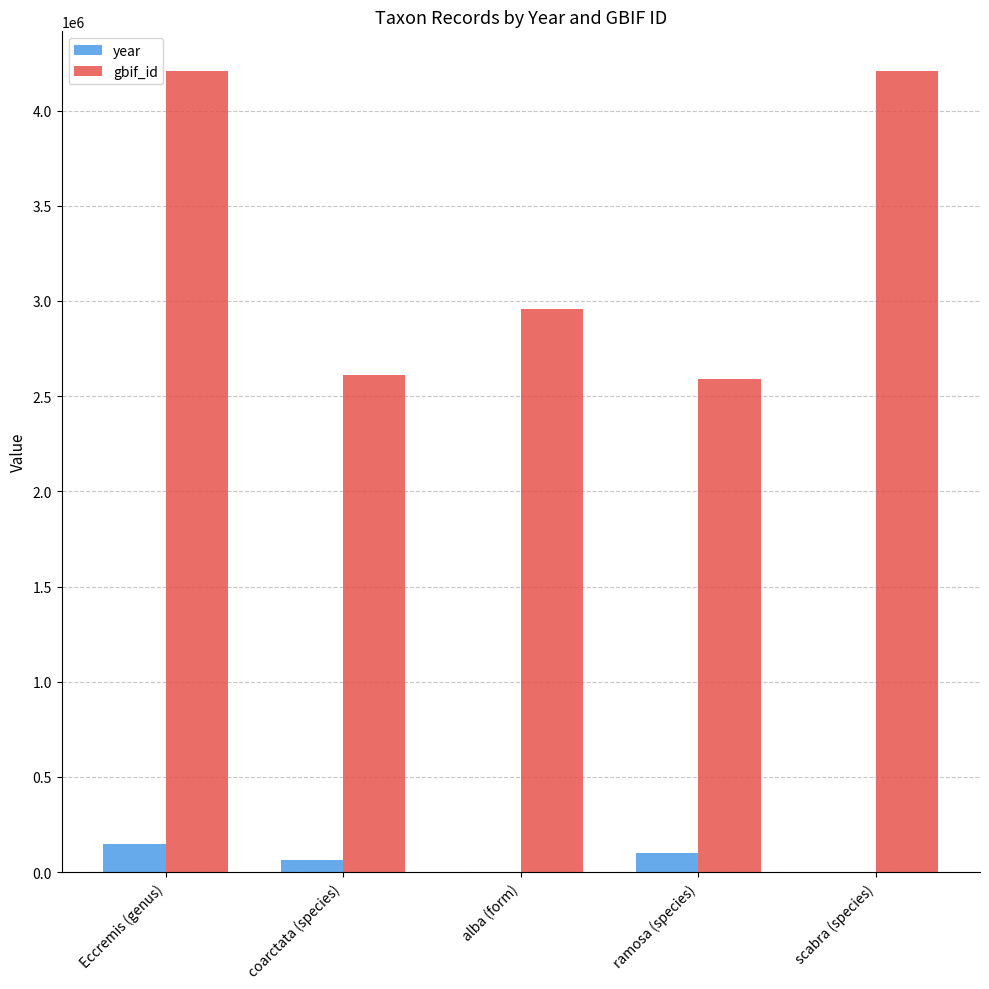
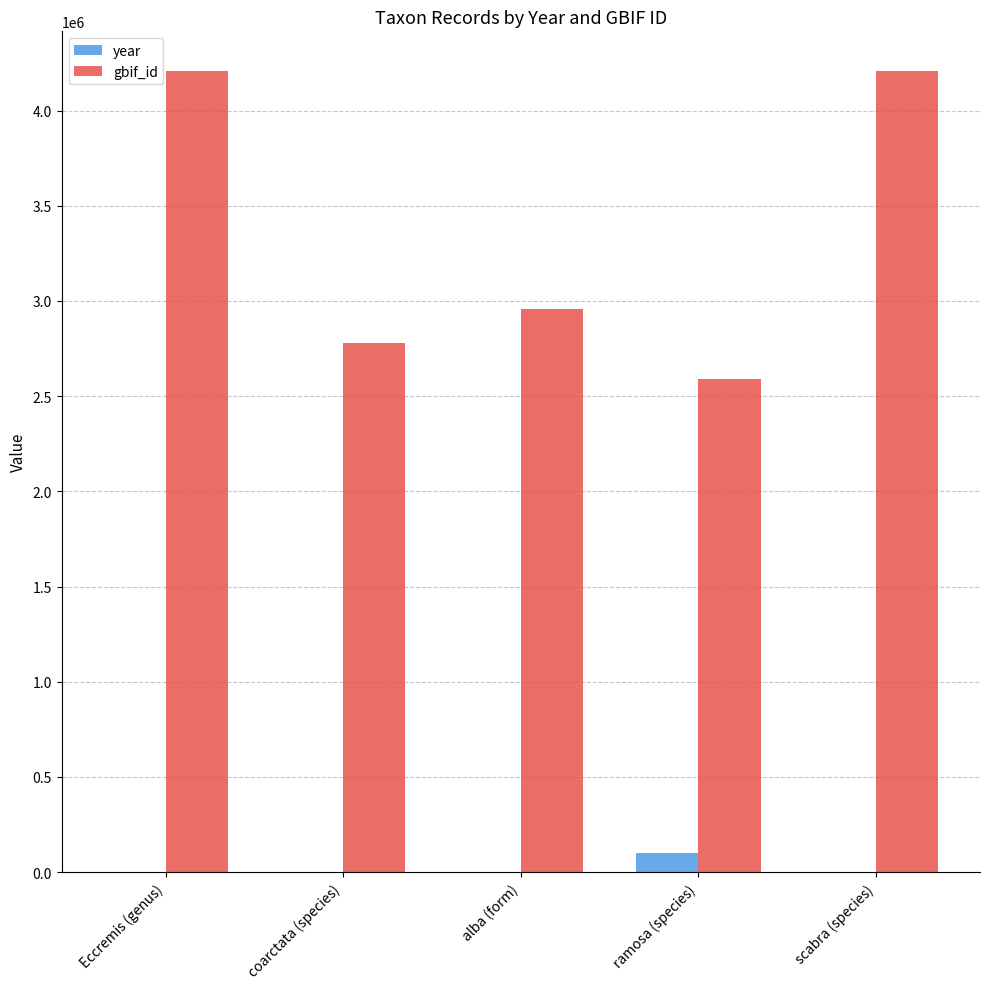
year, Eccremis (genus): 150000 -> 0
year, coarctata (species): 70000 -> 0
gbif_id, coarctata (species): 2610000 -> 2780000
